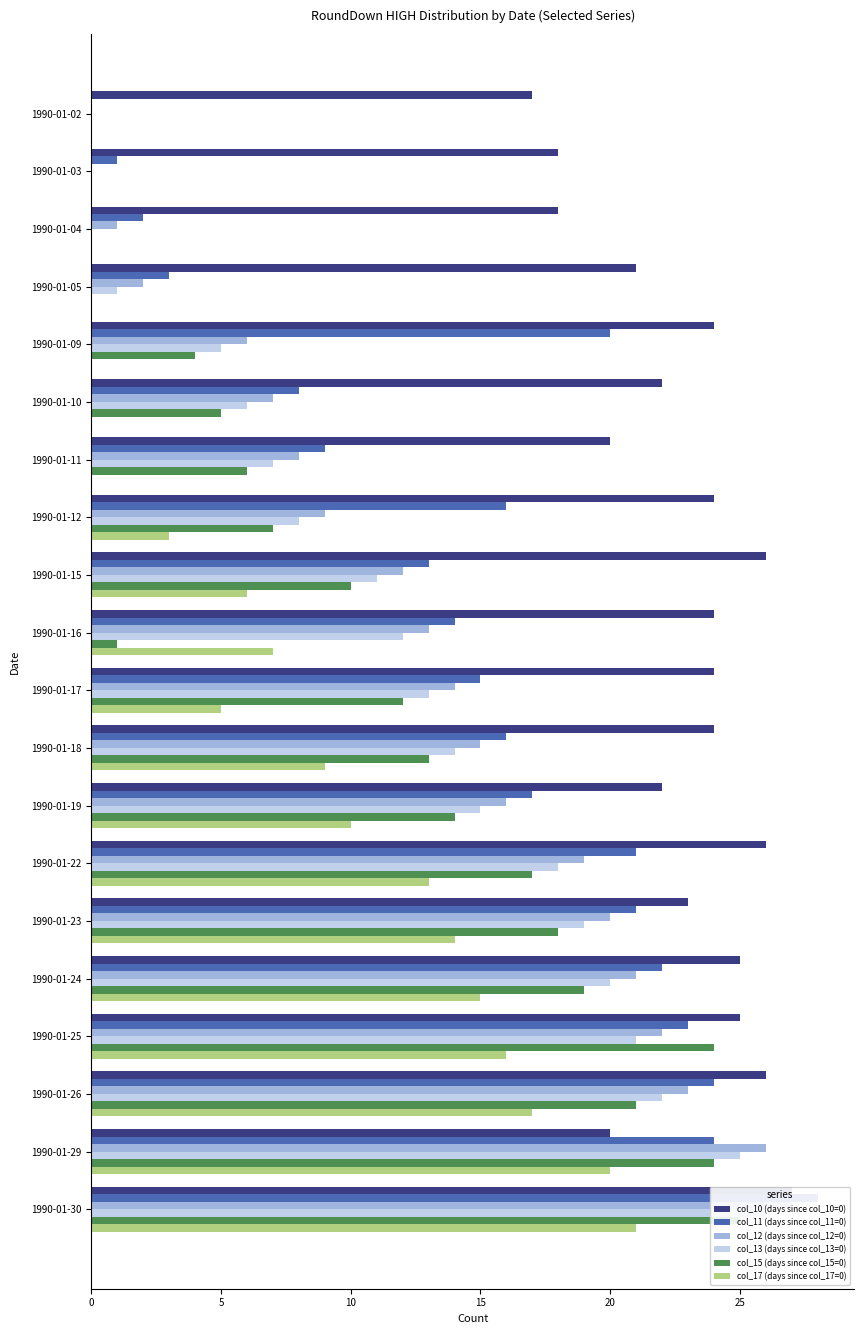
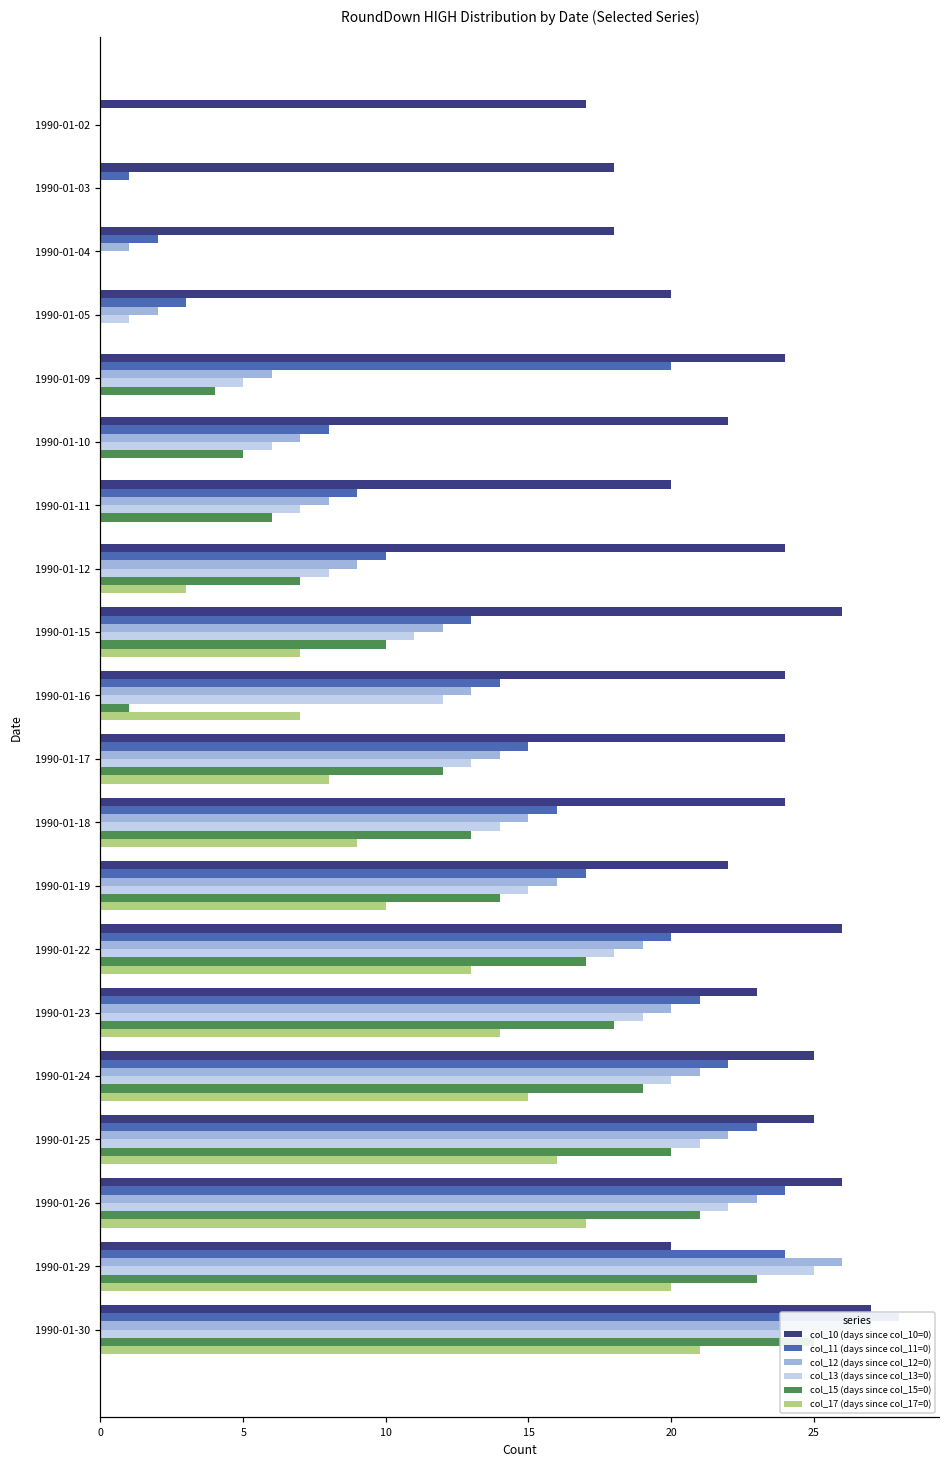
col_10 (days since col_10=0), 1990-01-05: 21 -> 20
col_11 (days since col_11=0), 1990-01-12: 16 -> 10
col_17 (days since col_17=0), 1990-01-15: 6 -> 7
col_17 (days since col_17=0), 1990-01-17: 5 -> 8
col_11 (days since col_11=0), 1990-01-22: 21 -> 20
col_15 (days since col_15=0), 1990-01-25: 24 -> 20
col_15 (days since col_15=0), 1990-01-29: 24 -> 23
